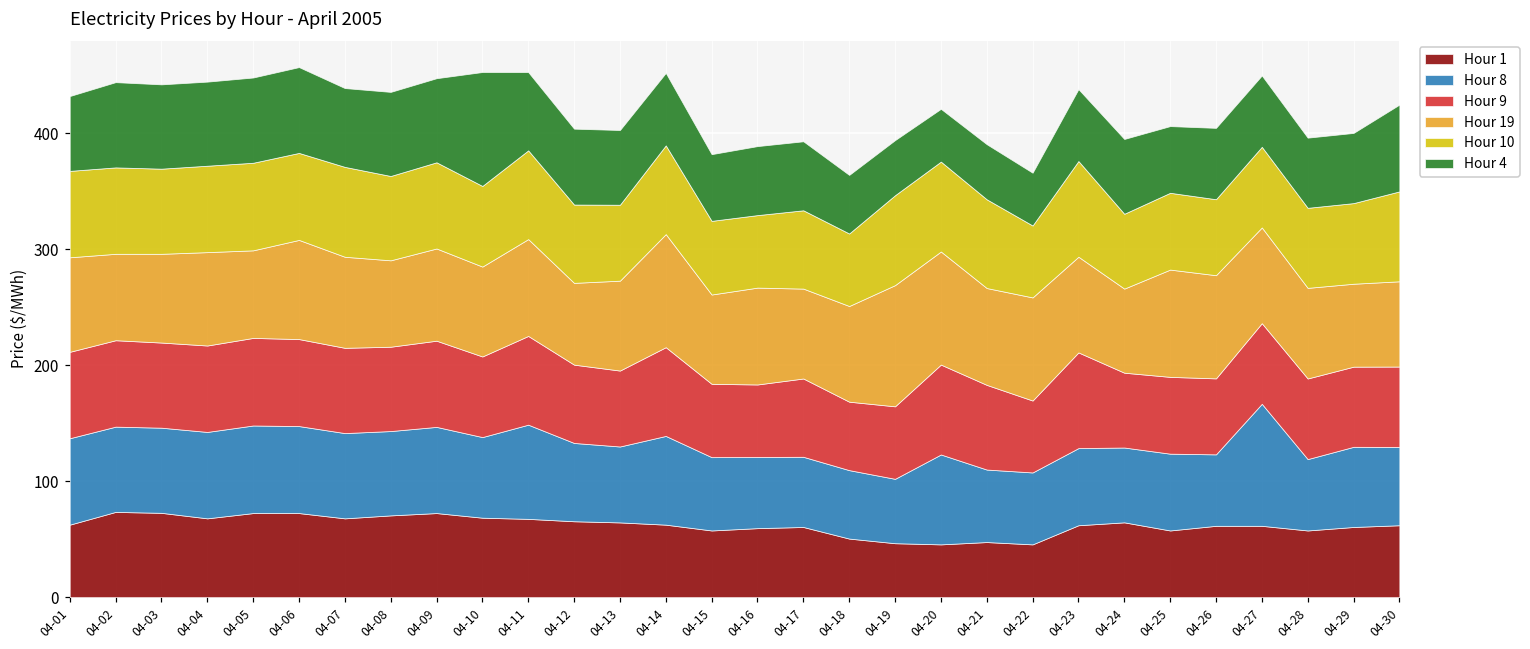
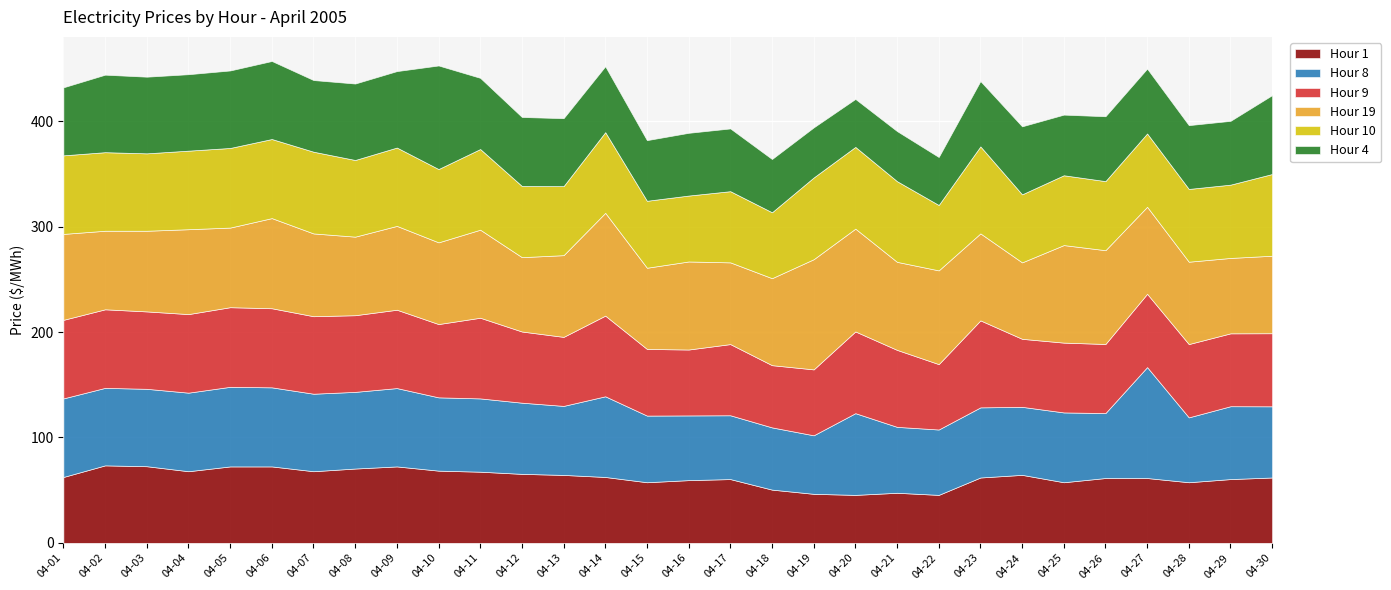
Hour 8, 04-11: 81 -> 70
